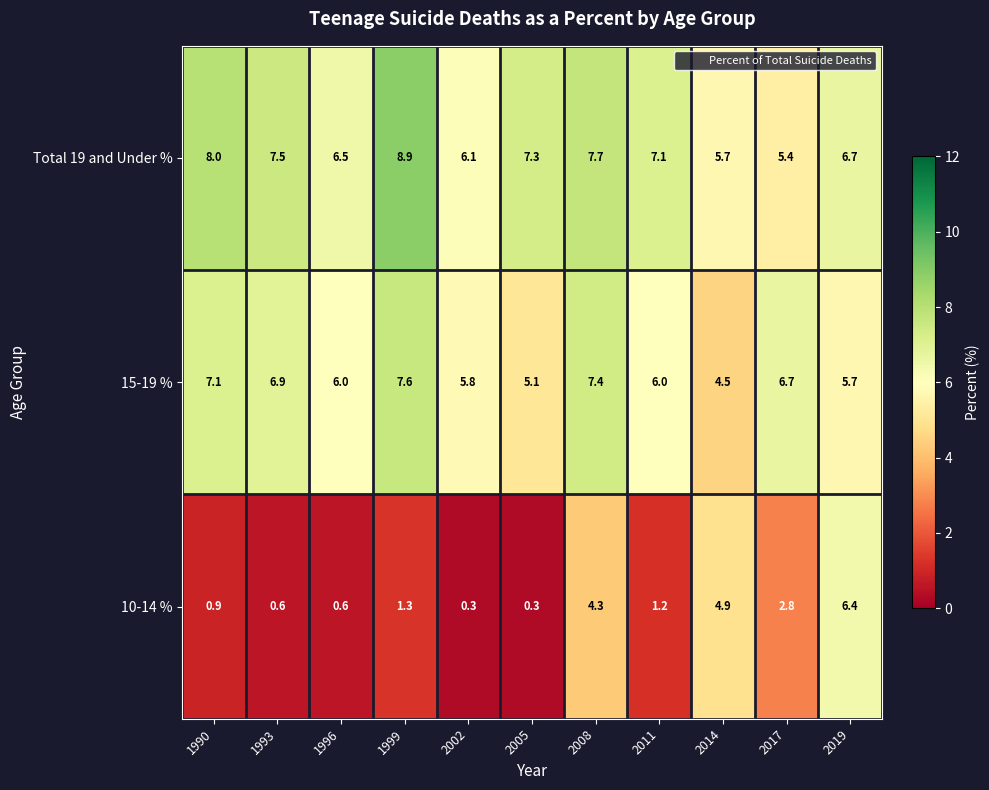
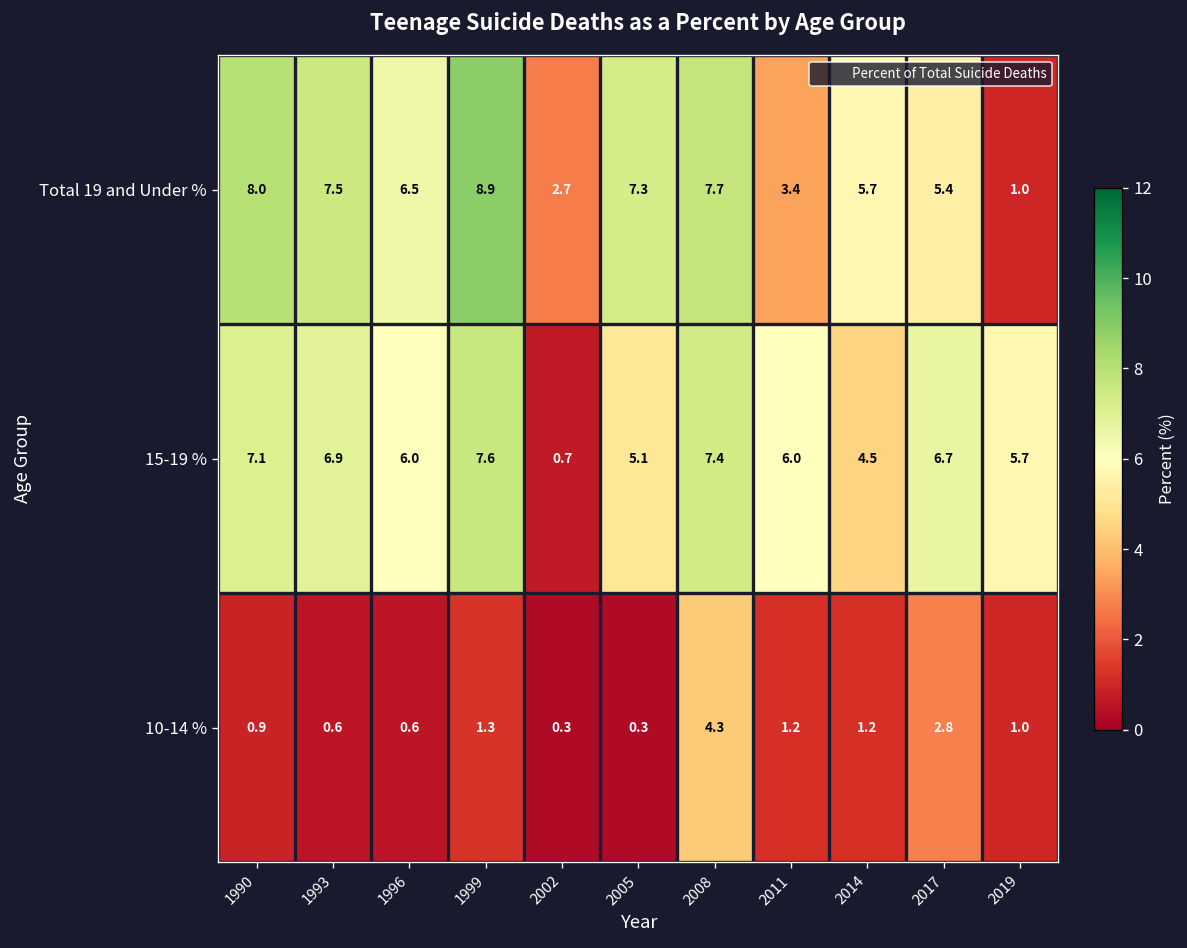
Total 19 and Under %, 2002: 6.1 -> 2.7
Total 19 and Under %, 2011: 7.1 -> 3.4
Total 19 and Under %, 2019: 6.7 -> 1.0
15-19 %, 2002: 5.8 -> 0.7
10-14 %, 2014: 4.9 -> 1.2
10-14 %, 2019: 6.4 -> 1.0
